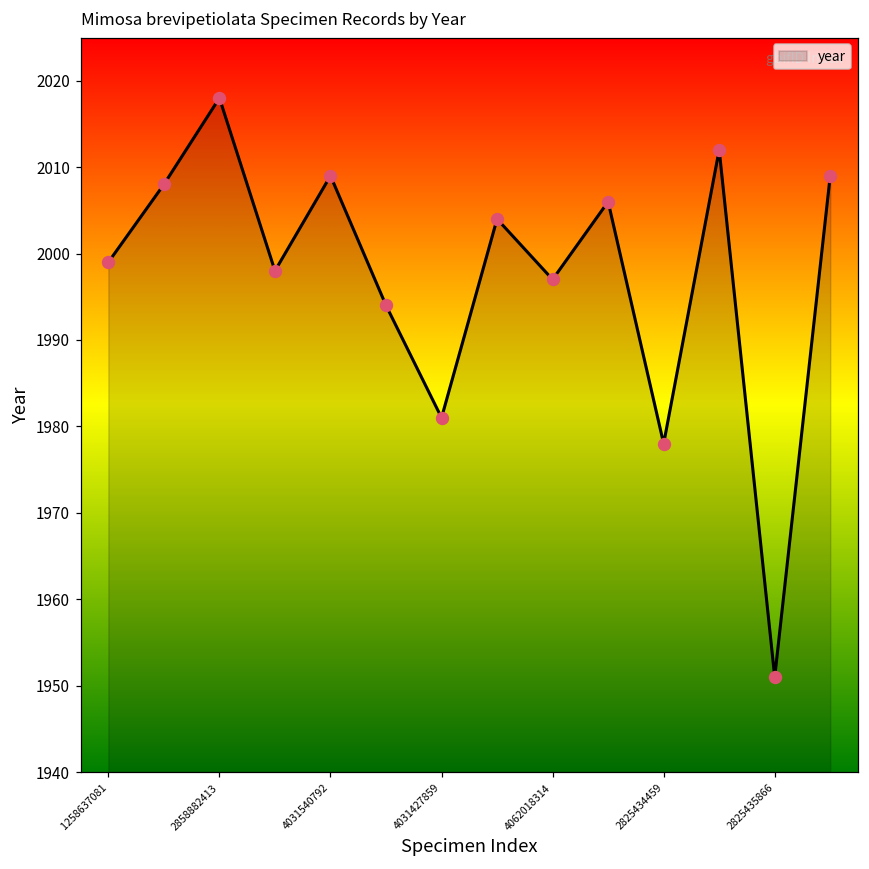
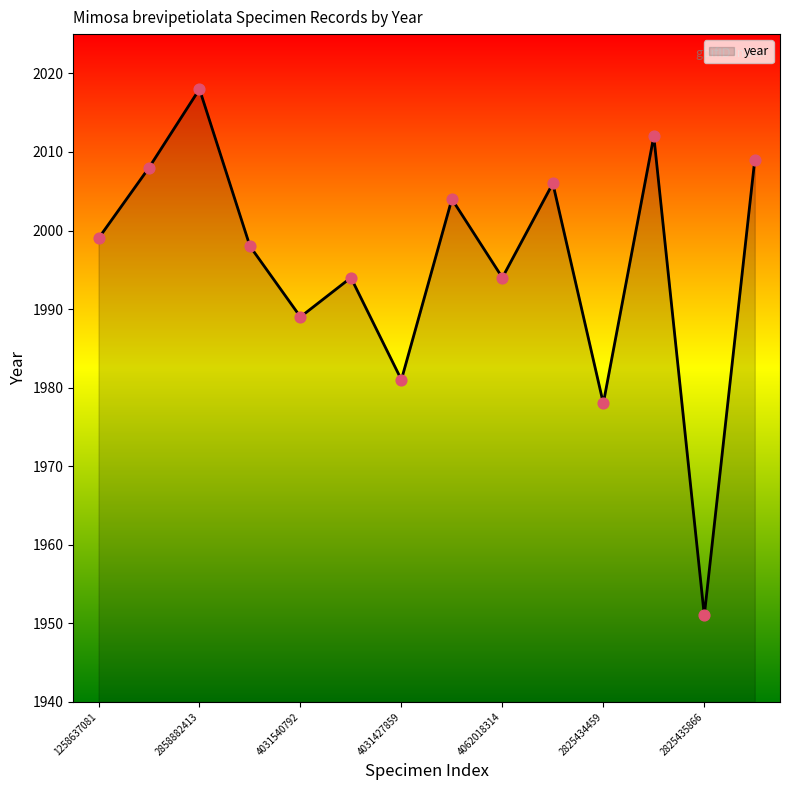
4031540792: 2009 -> 1989
4062018314: 1997 -> 1994
